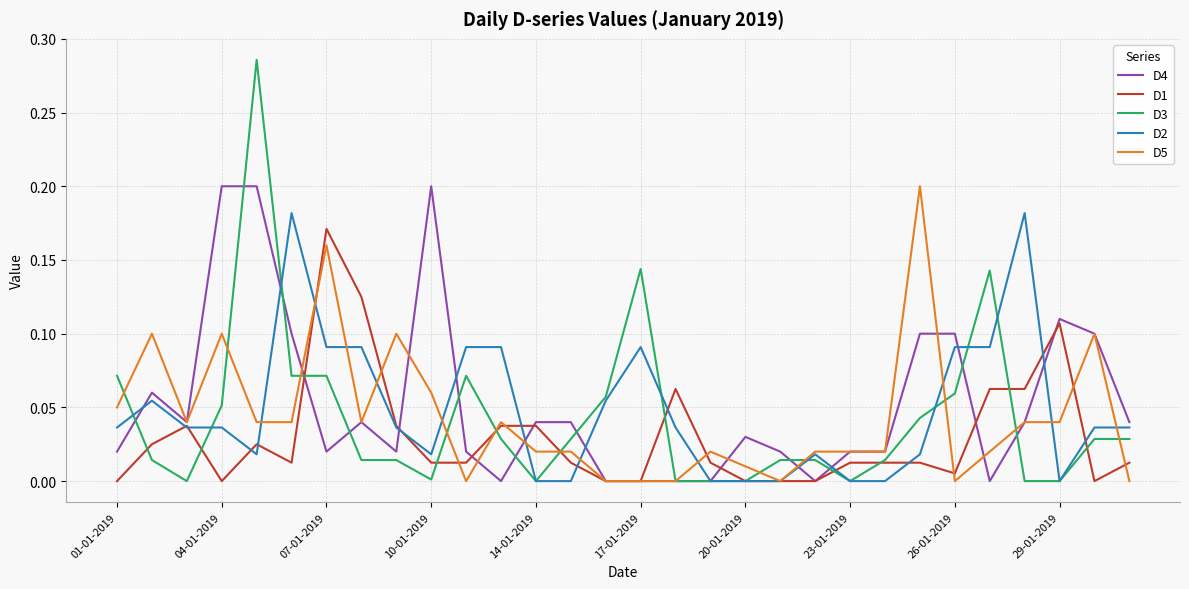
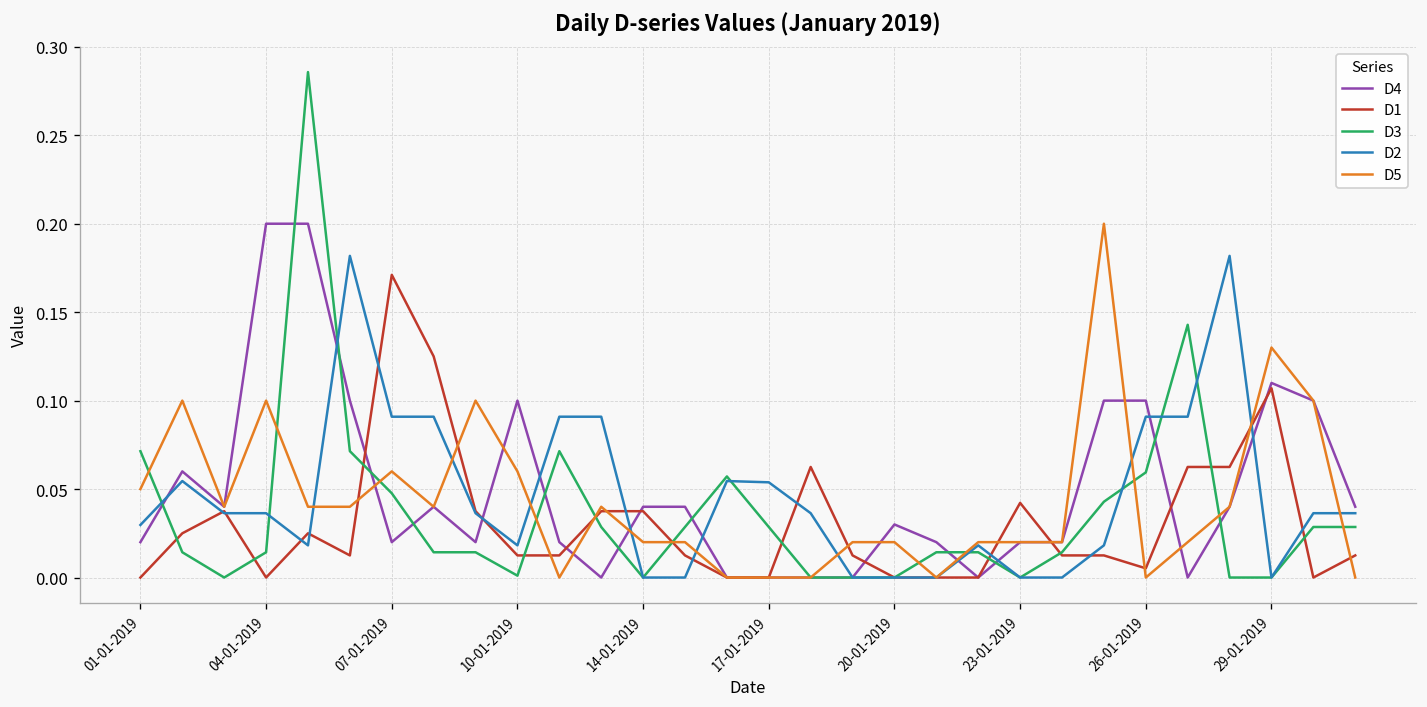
D2, 01-01-2019: 0.036 -> 0.030
D3, 04-01-2019: 0.051 -> 0.014
D3, 07-01-2019: 0.071 -> 0.048
D5, 07-01-2019: 0.16 -> 0.06
D4, 10-01-2019: 0.2 -> 0.1
D3, 17-01-2019: 0.144 -> 0.029
D2, 17-01-2019: 0.091 -> 0.054
D5, 20-01-2019: 0.01 -> 0.02
D1, 23-01-2019: 0.013 -> 0.042
D5, 29-01-2019: 0.04 -> 0.13
